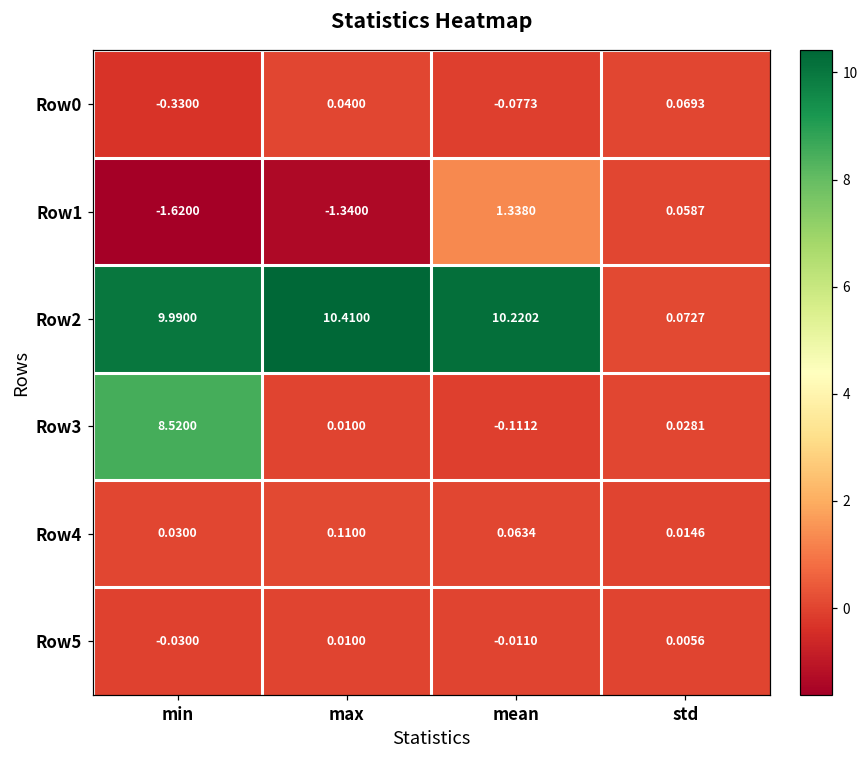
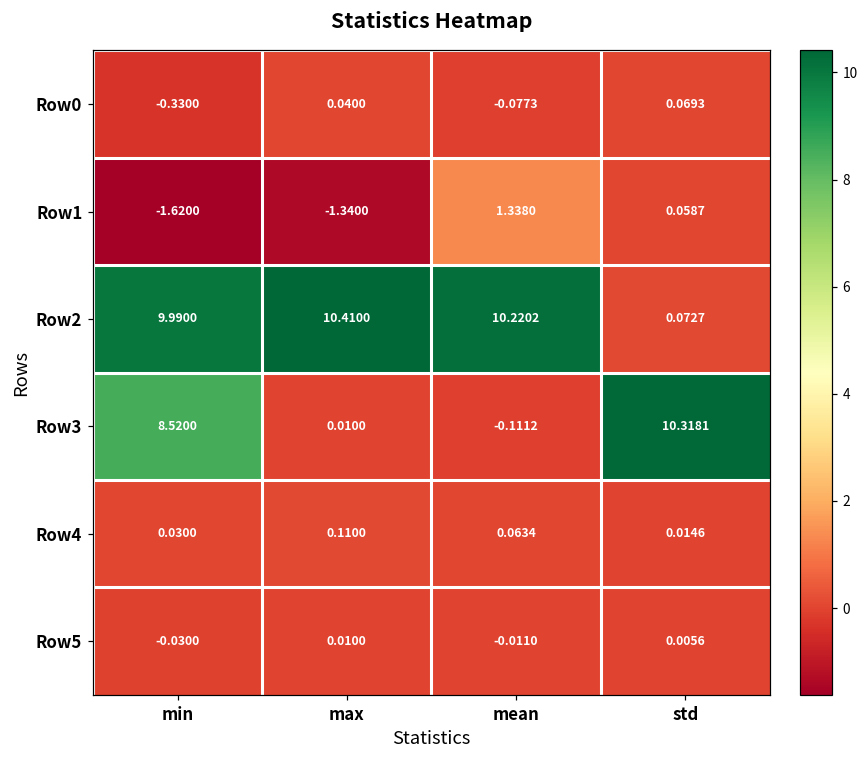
Row3, std: 0.0281 -> 10.3181
